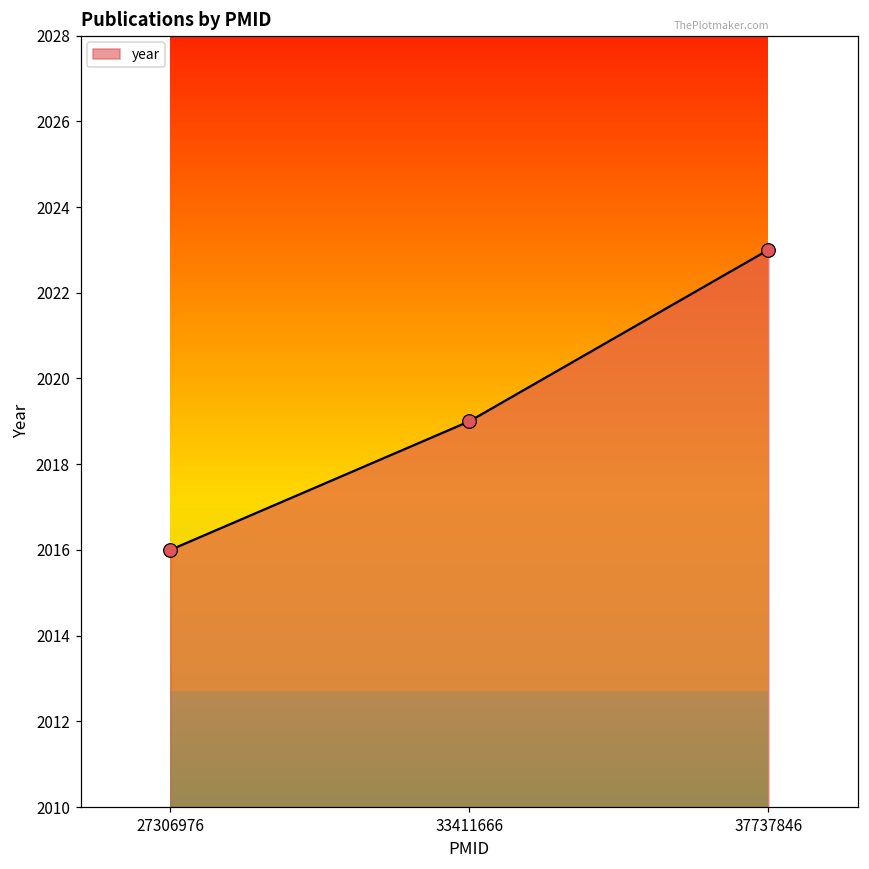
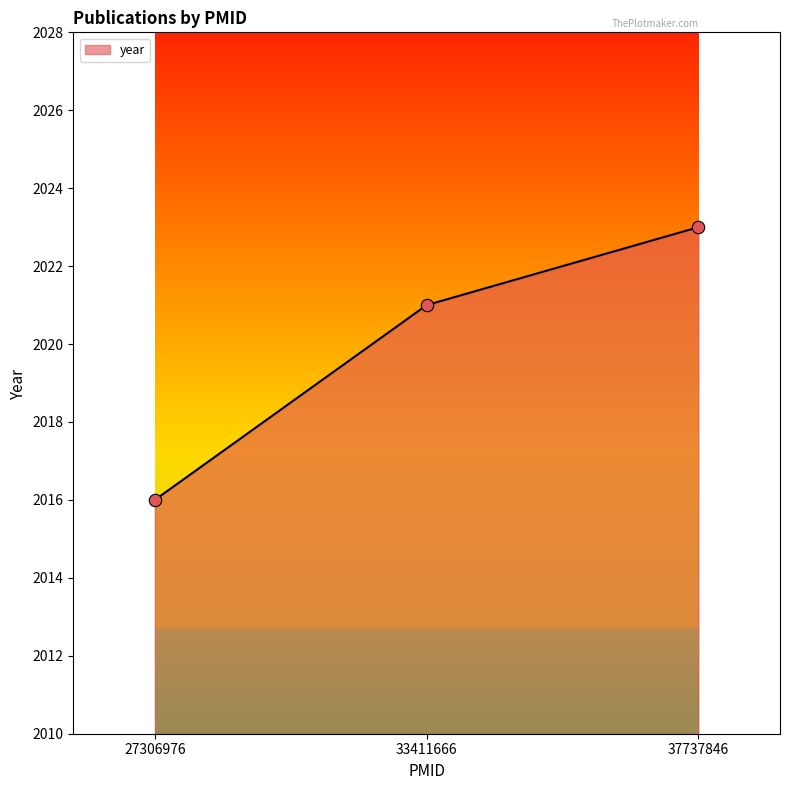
33411666: 2019 -> 2021
